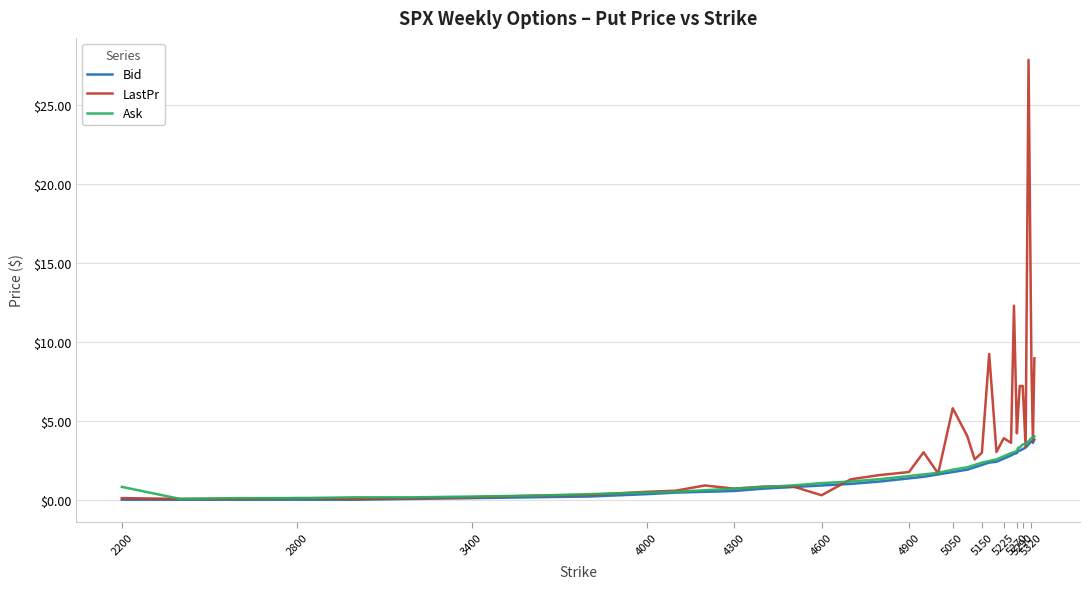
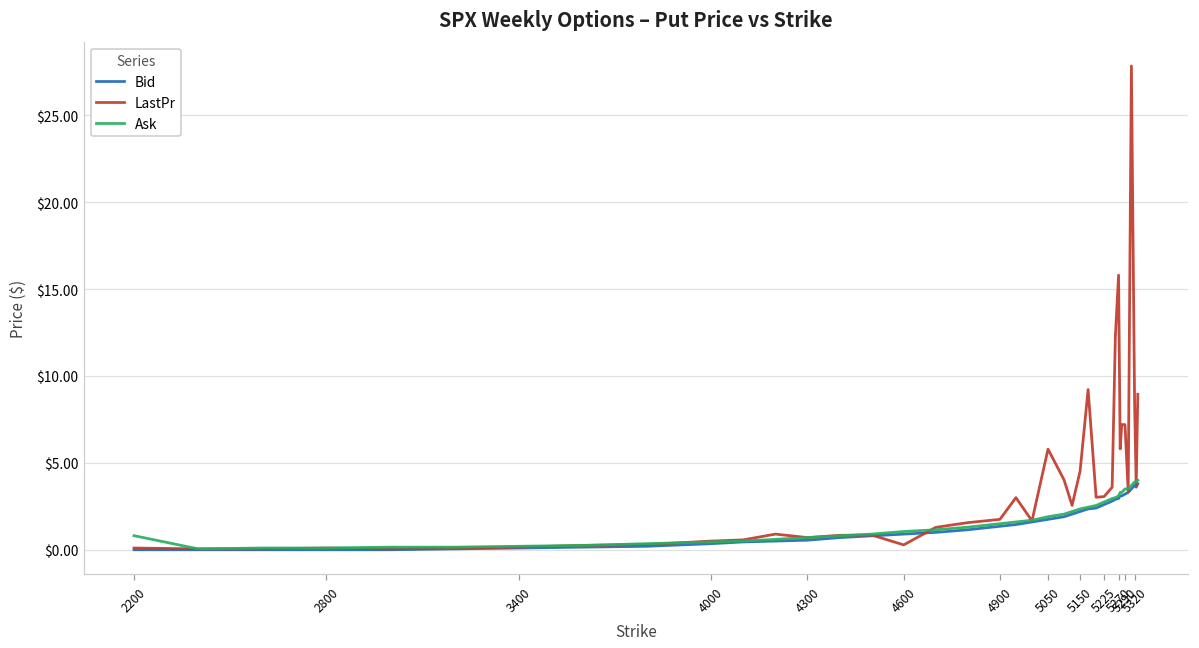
LastPr, 5150: $3.0 -> $4.5
LastPr, 5225: $3.9 -> $3.1
LastPr, 5270: $4.2 -> $15.8
